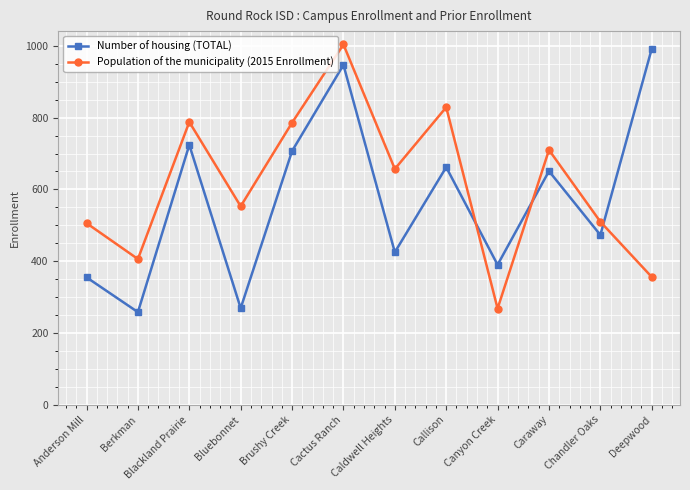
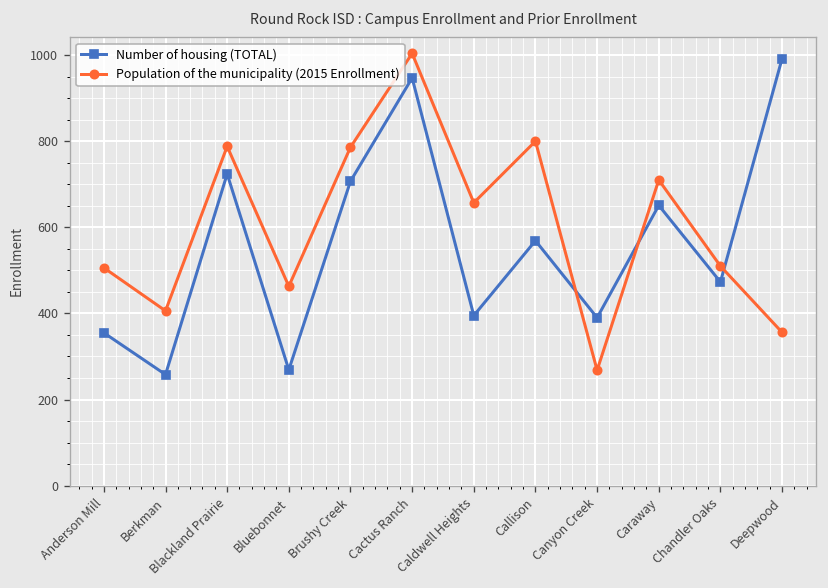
Population of the municipality (2015 Enrollment), Bluebonnet: 550 -> 460
Number of housing (TOTAL), Caldwell Heights: 430 -> 400
Number of housing (TOTAL), Callison: 660 -> 570
Population of the municipality (2015 Enrollment), Callison: 830 -> 800
